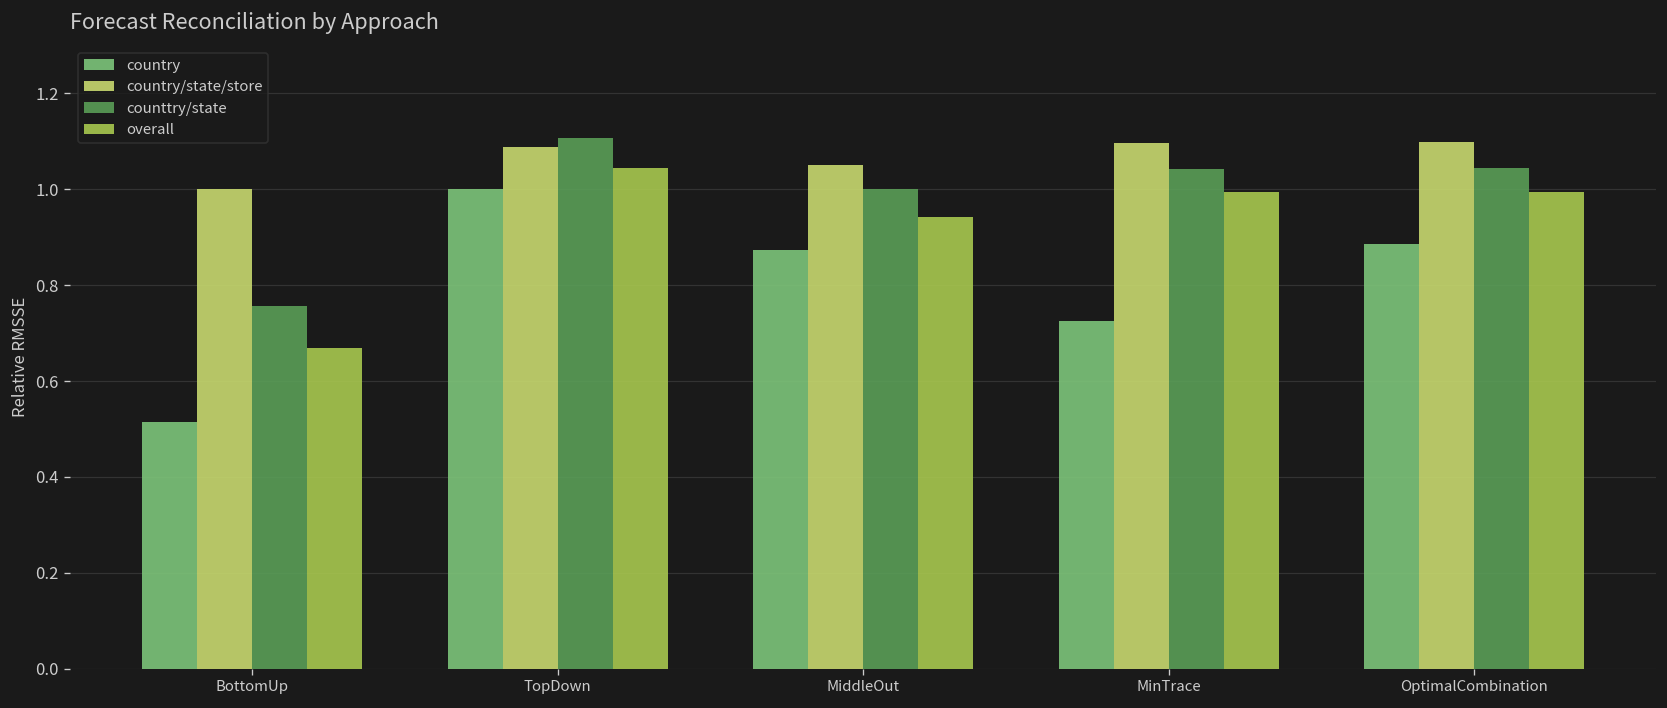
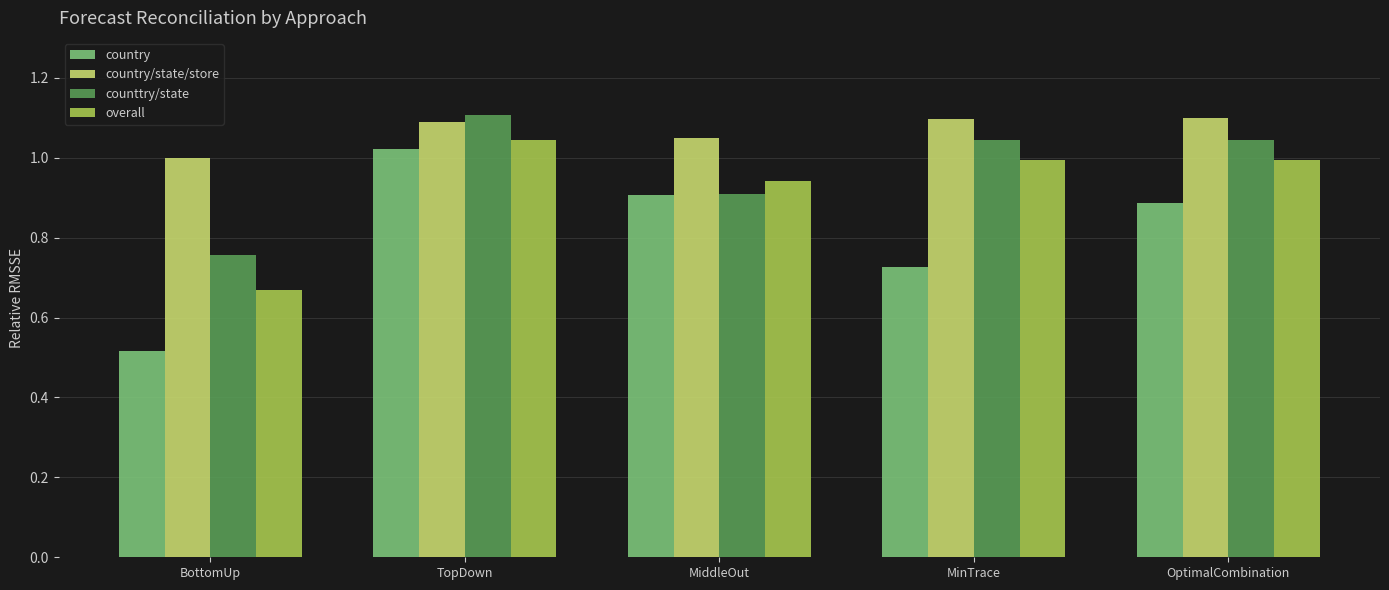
country, TopDown: 1.00 -> 1.02
country, MiddleOut: 0.87 -> 0.91
counttry/state, MiddleOut: 1.00 -> 0.91
